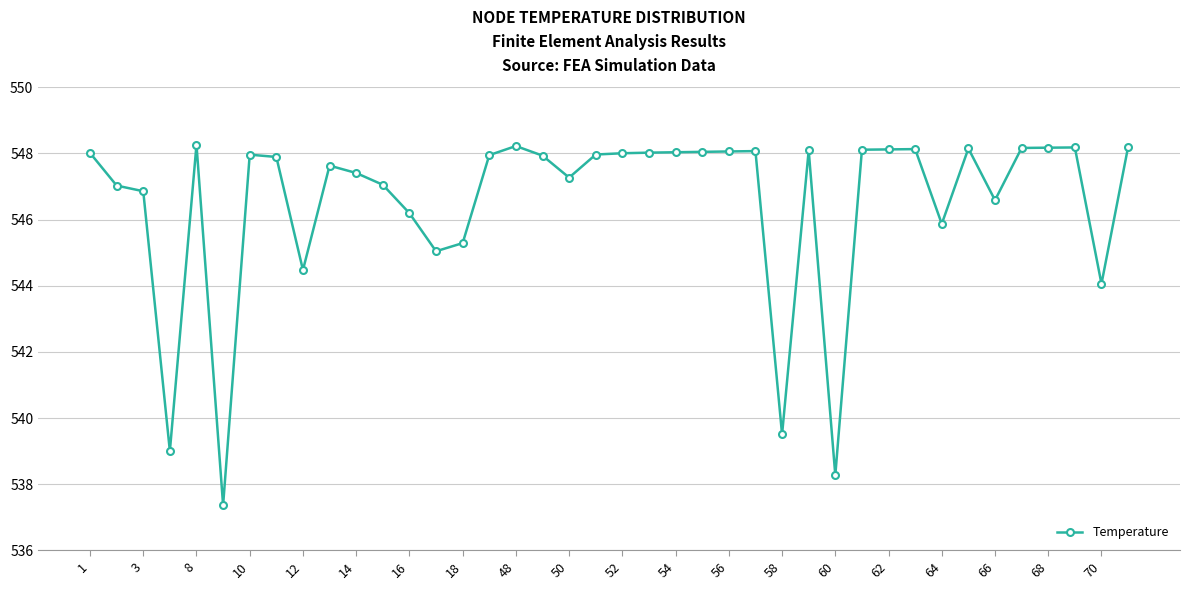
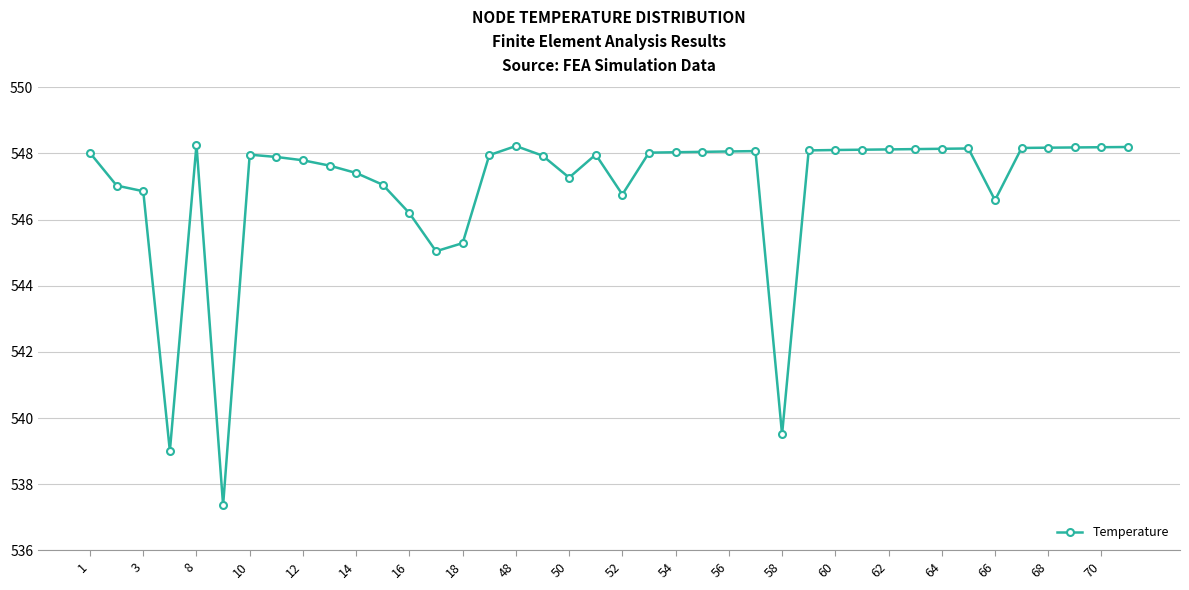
12: 544.5 -> 547.8
52: 548.0 -> 546.8
60: 538.3 -> 548.1
64: 545.9 -> 548.1
70: 544.1 -> 548.2
